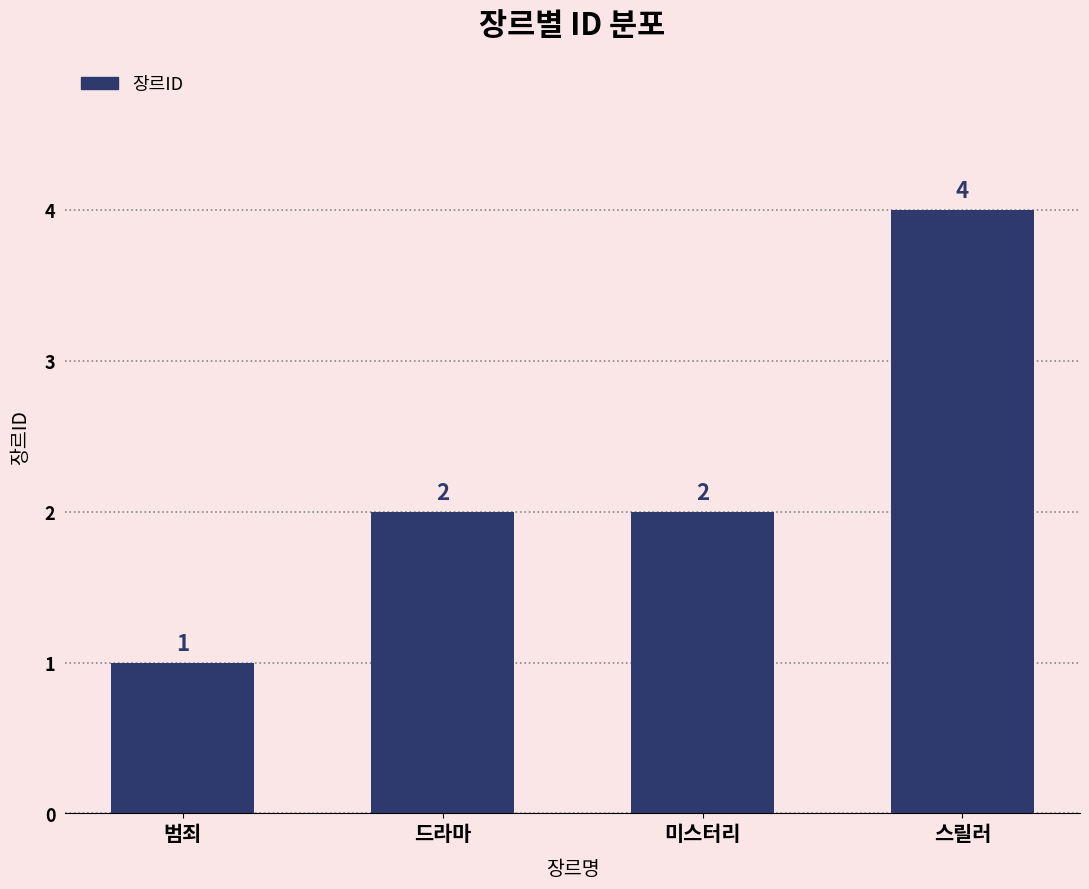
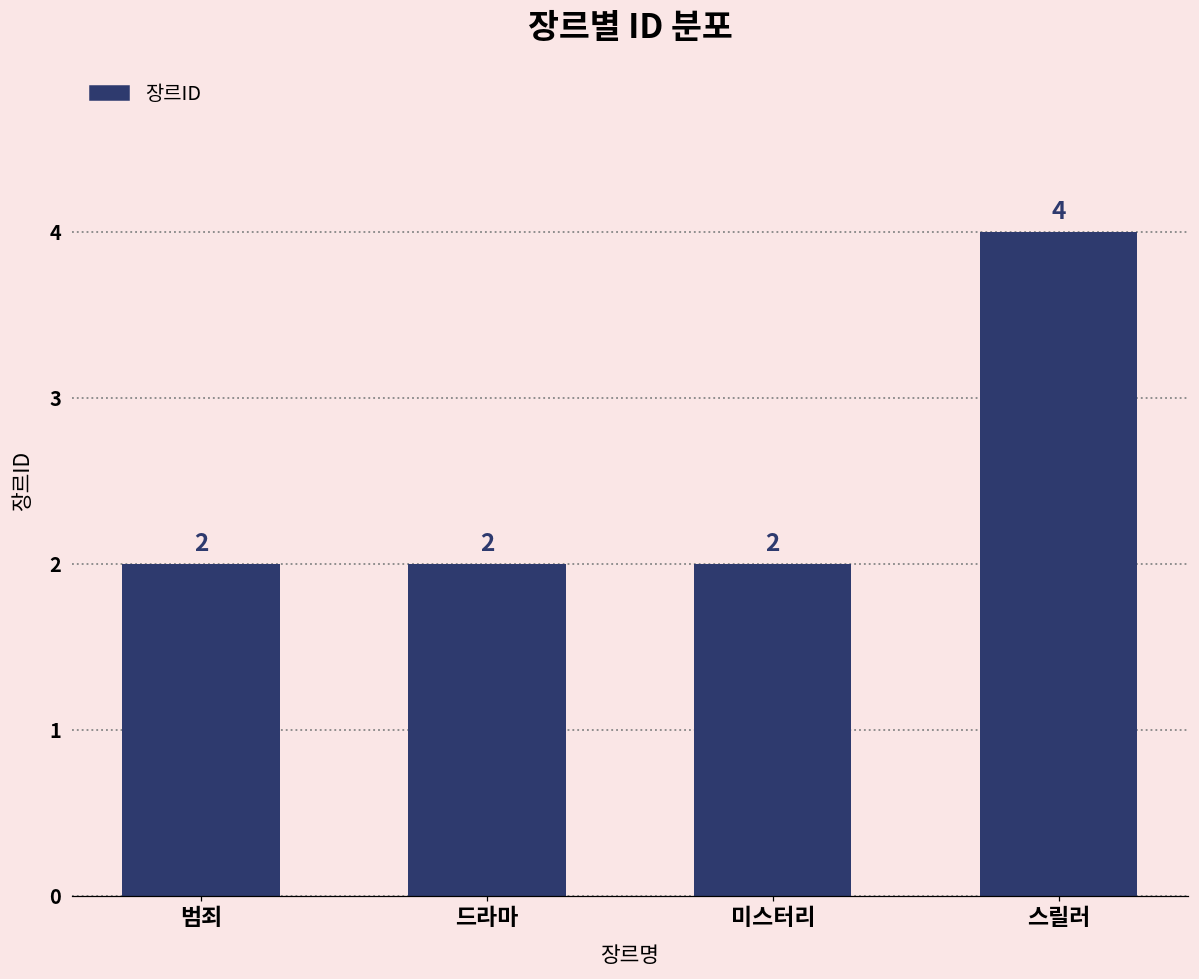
범죄: 1 -> 2
